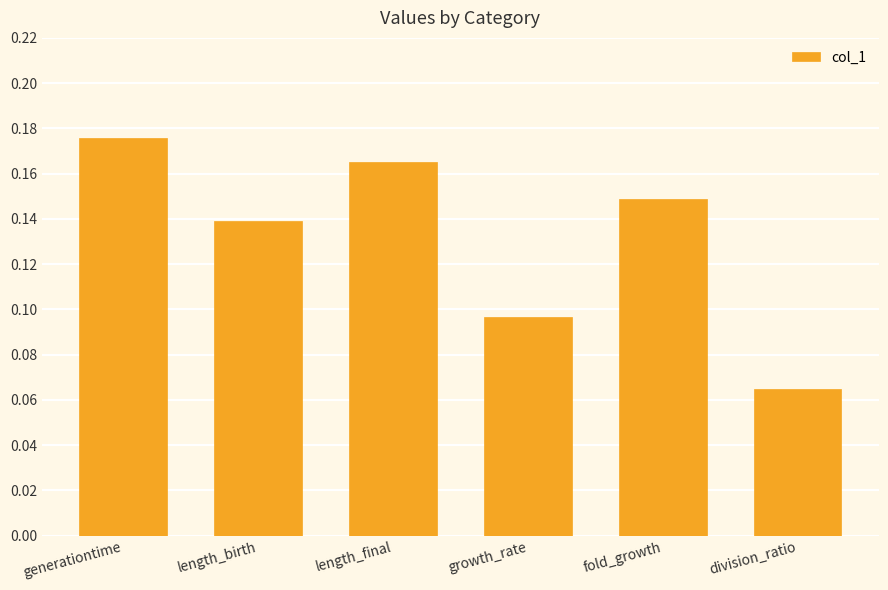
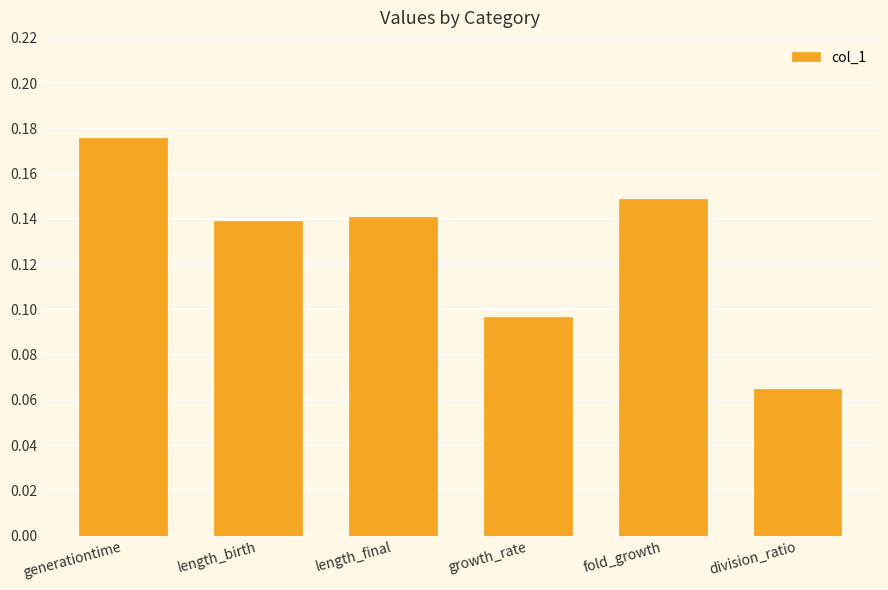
length_final: 0.165 -> 0.141
